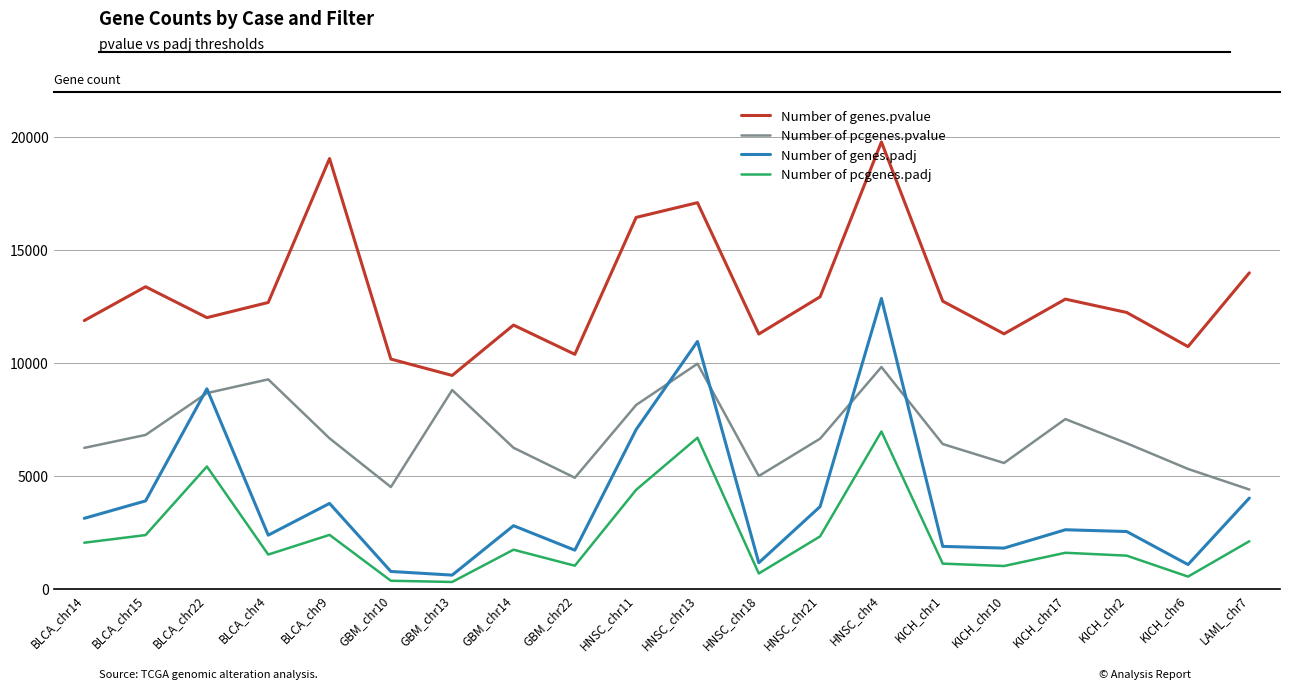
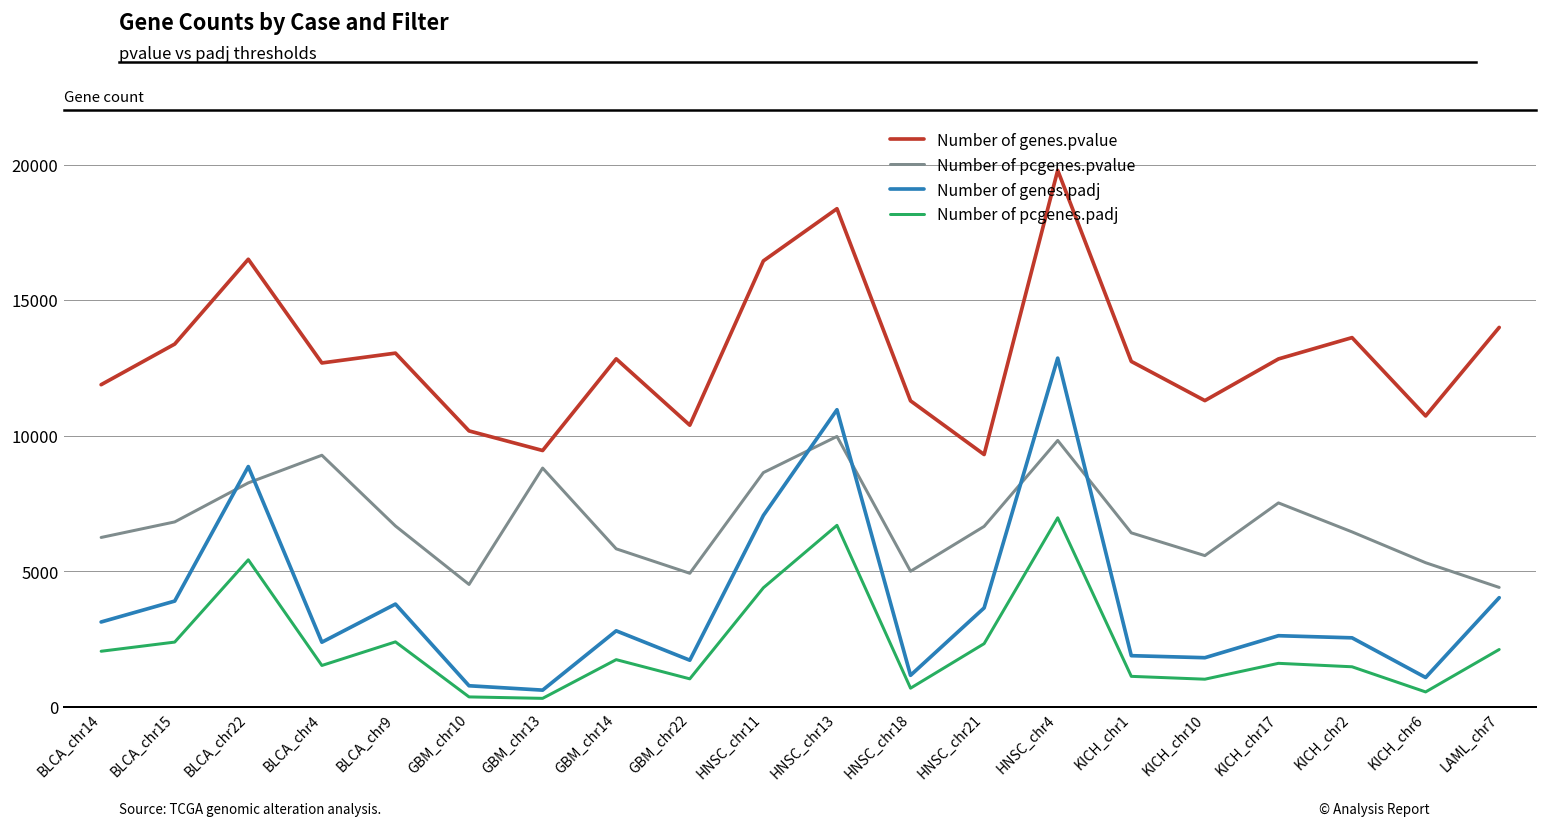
Number of genes.pvalue, BLCA_chr22: 12000 -> 16500
Number of pcgenes.pvalue, BLCA_chr22: 8700 -> 8300
Number of genes.pvalue, BLCA_chr9: 19100 -> 13000
Number of genes.pvalue, GBM_chr14: 11700 -> 12800
Number of pcgenes.pvalue, GBM_chr14: 6300 -> 5800
Number of pcgenes.pvalue, HNSC_chr11: 8200 -> 8600
Number of genes.pvalue, HNSC_chr13: 17100 -> 18400
Number of genes.pvalue, HNSC_chr21: 12900 -> 9300
Number of genes.pvalue, KICH_chr2: 12200 -> 13600
